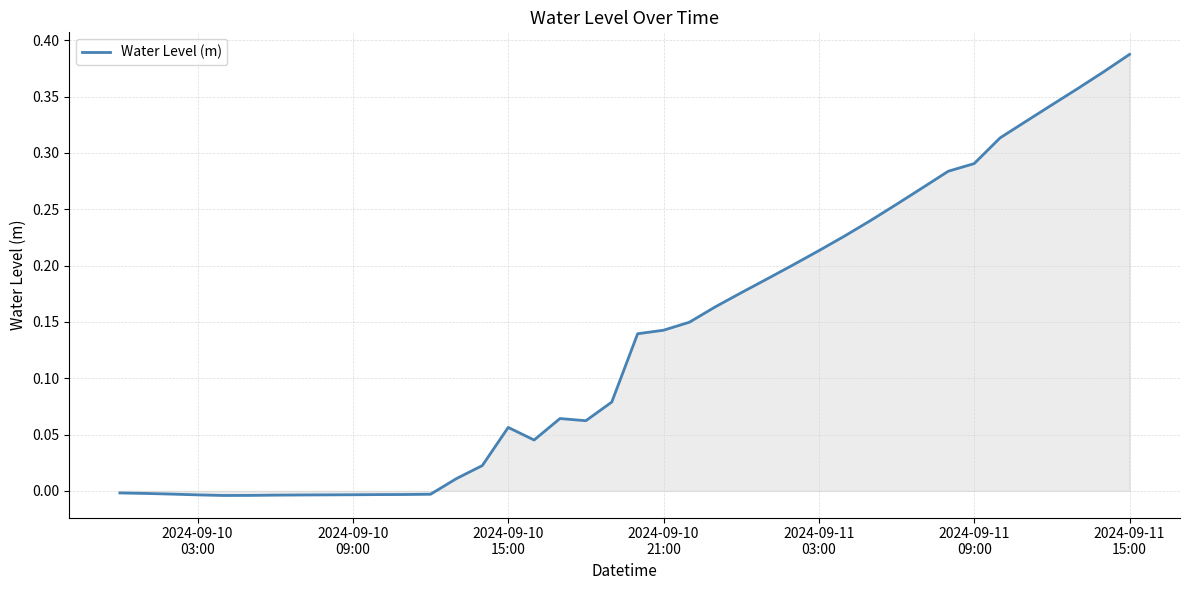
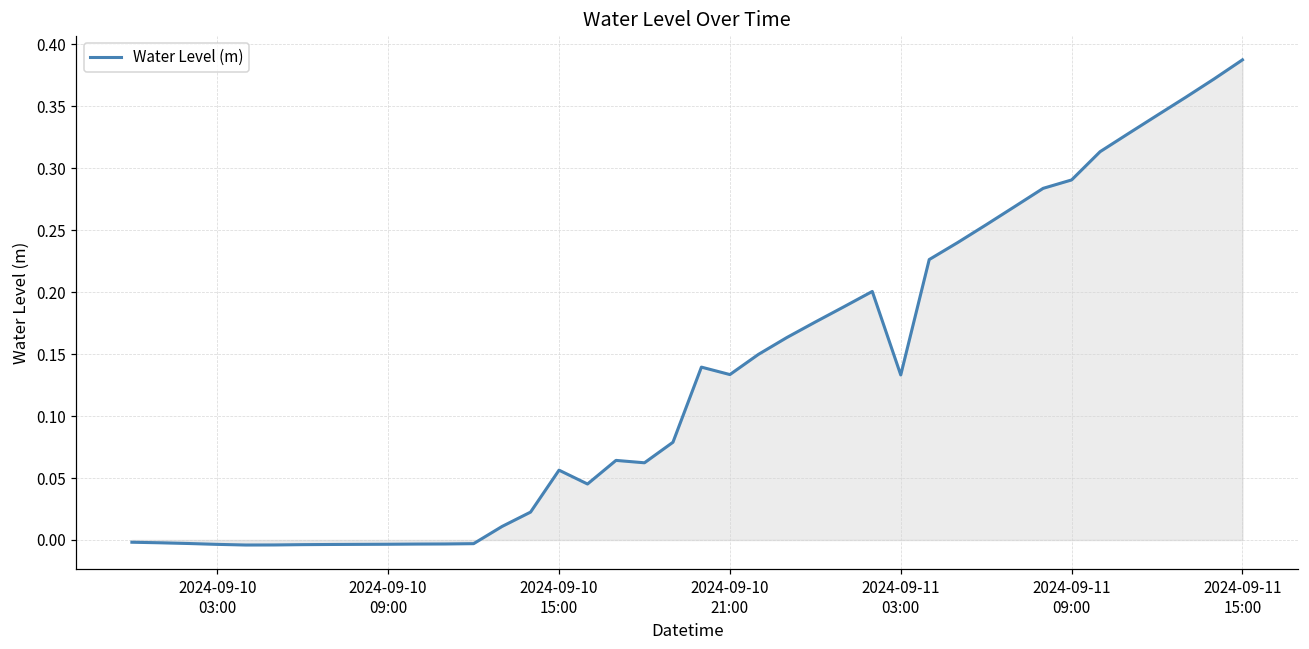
Water Level (m), 2024-09-10 21:00: 0.143 -> 0.133
Water Level (m), 2024-09-11 03:00: 0.213 -> 0.133
